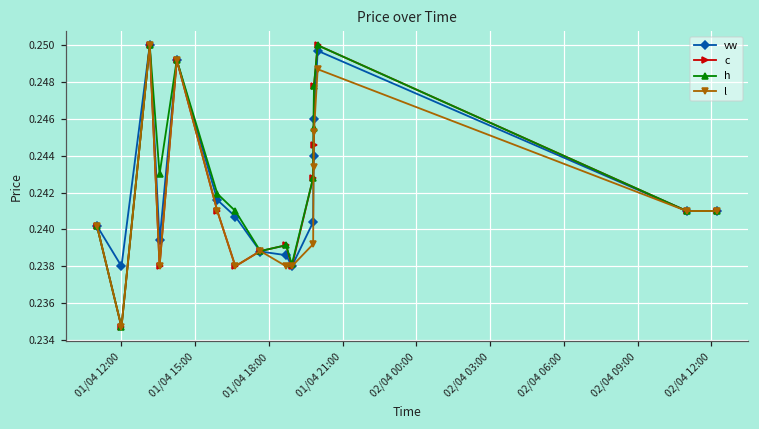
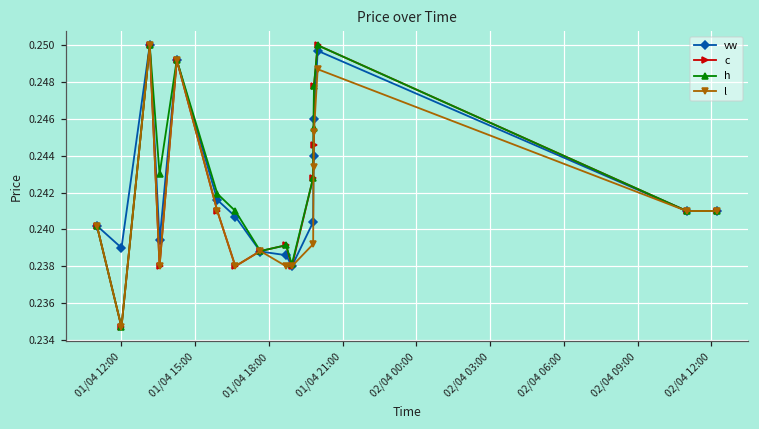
vw, 01/04 12:00: 0.238 -> 0.239
